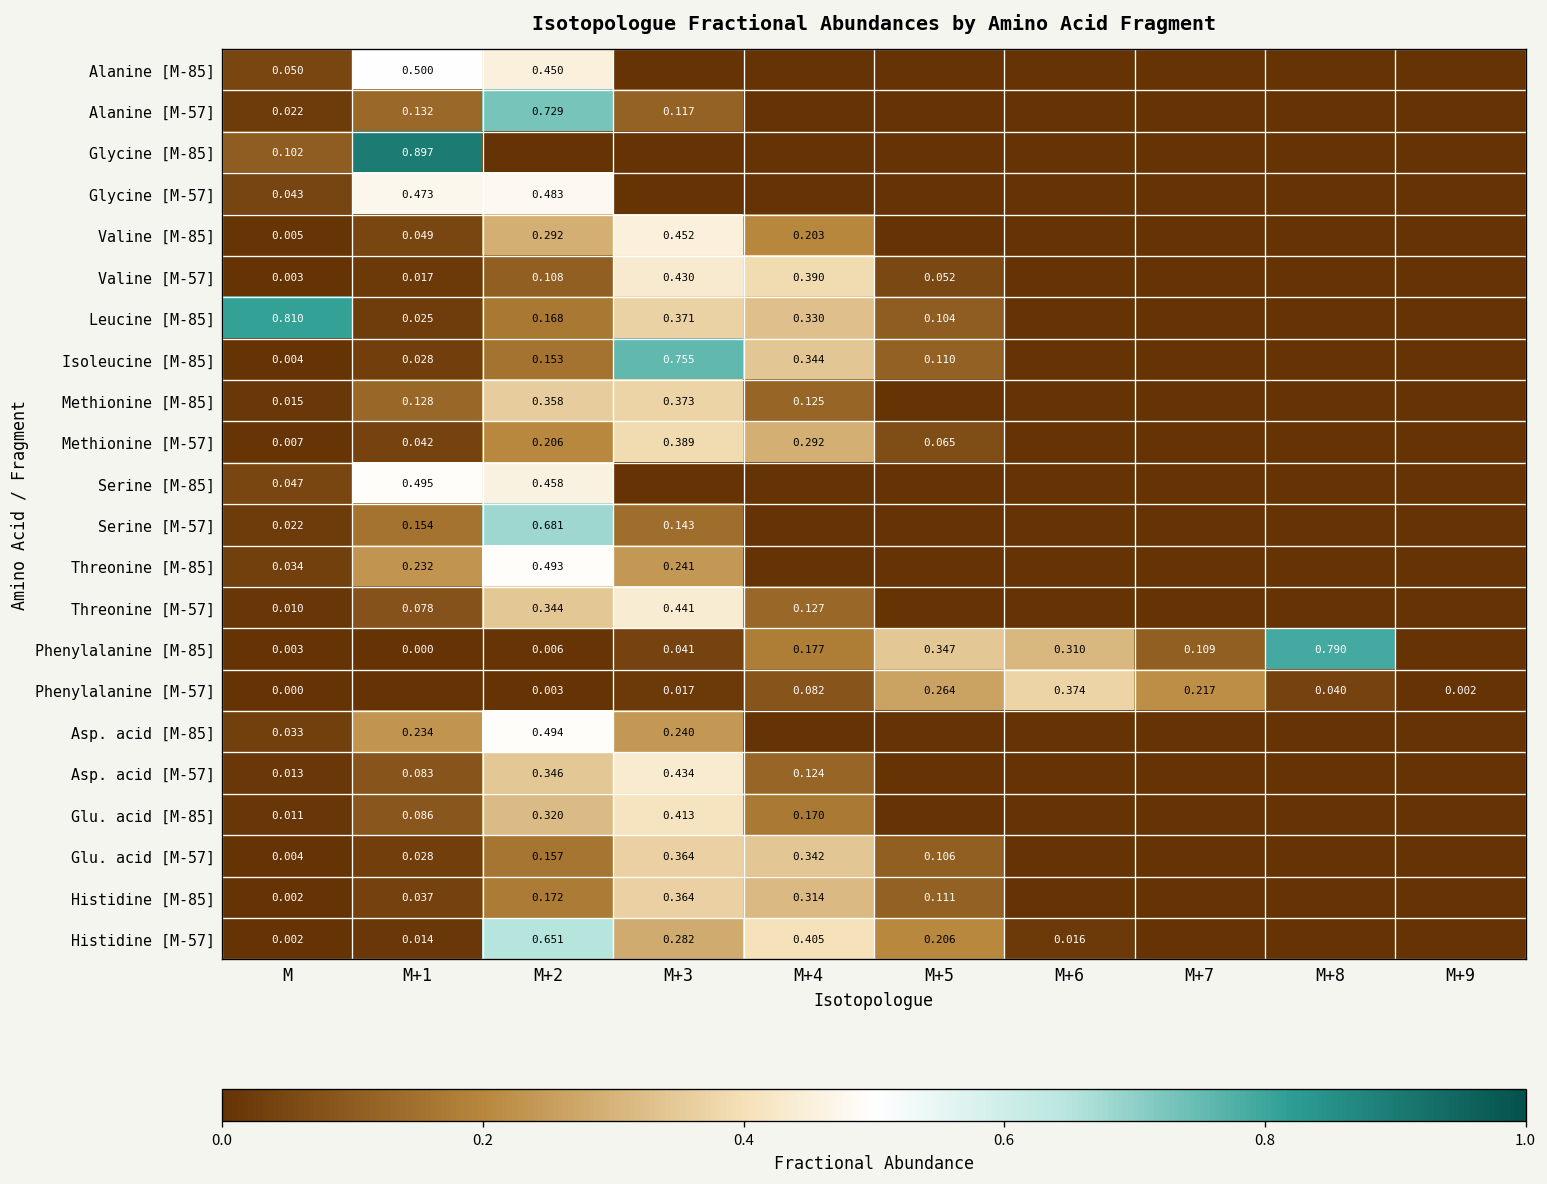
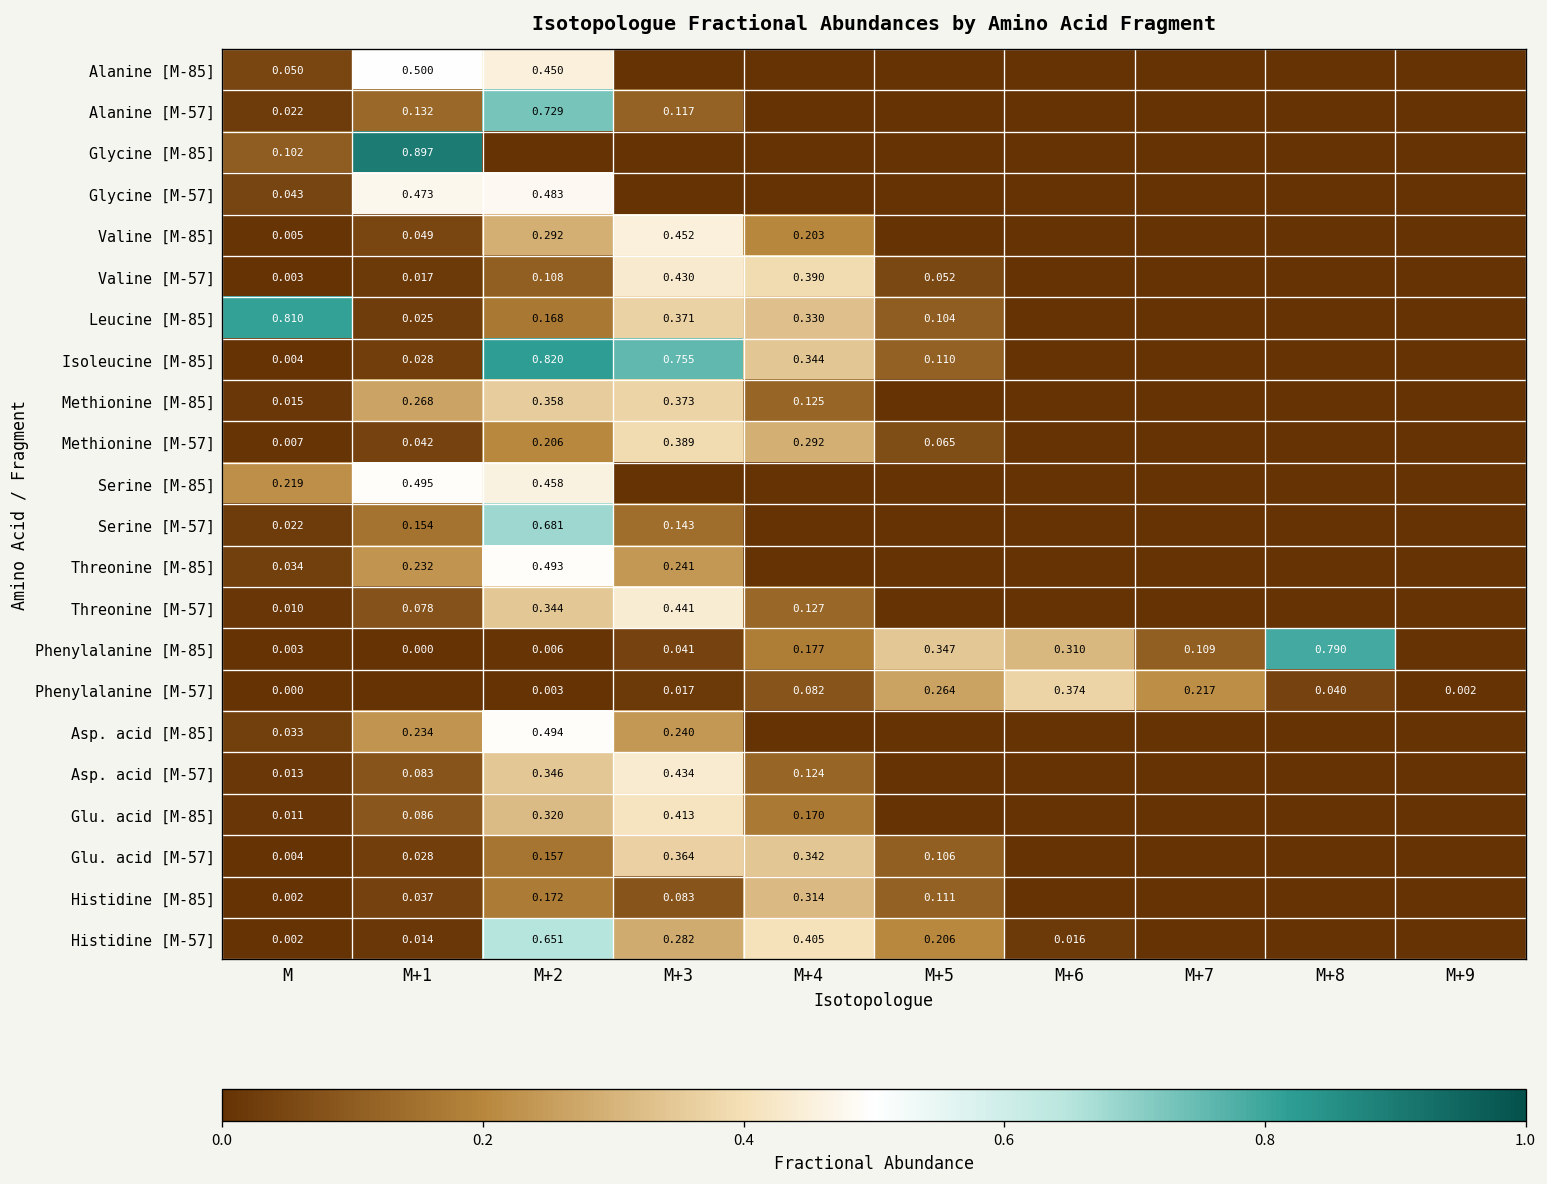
Isoleucine [M-85], M+2: 0.153 -> 0.820
Methionine [M-85], M+1: 0.128 -> 0.268
Serine [M-85], M: 0.047 -> 0.219
Histidine [M-85], M+3: 0.364 -> 0.083
